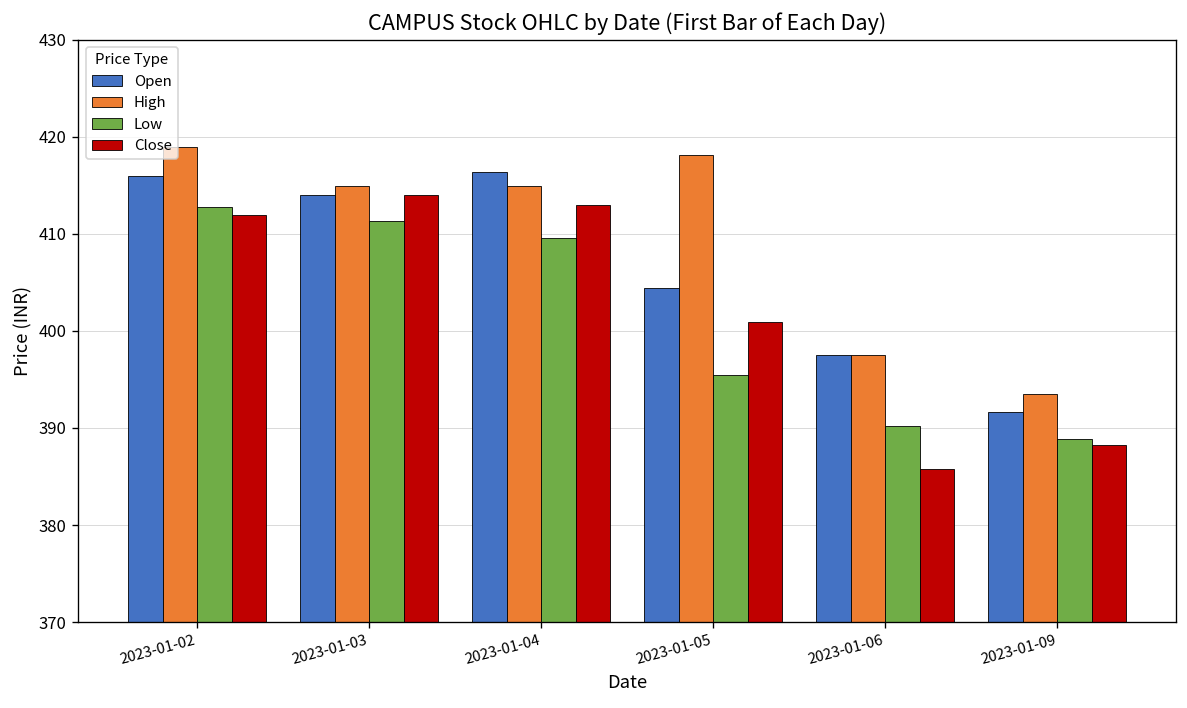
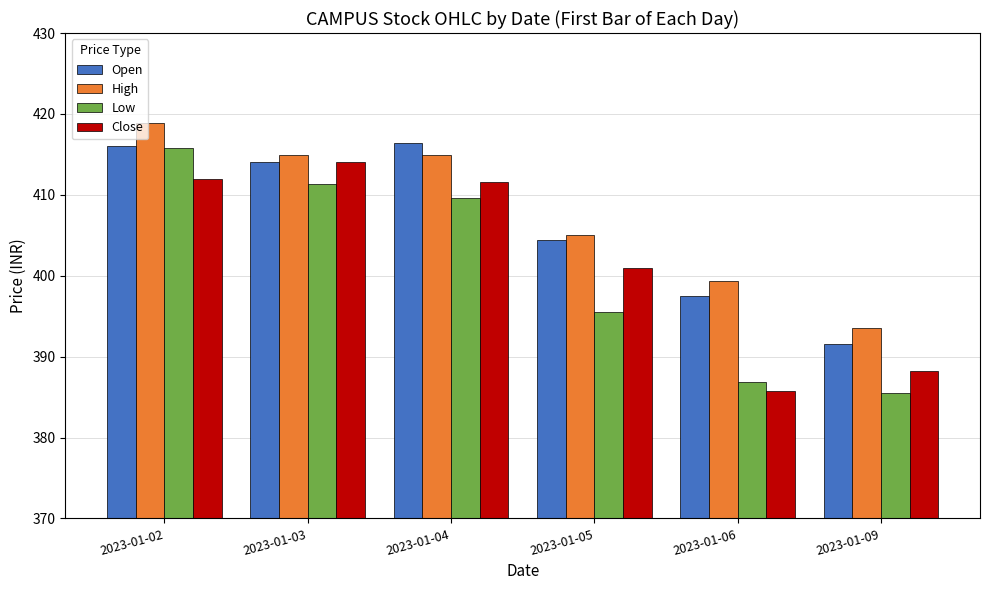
Low, 2023-01-02: 413 -> 416
Close, 2023-01-04: 413 -> 412
High, 2023-01-05: 418 -> 405
High, 2023-01-06: 398 -> 399
Low, 2023-01-06: 390 -> 387
Low, 2023-01-09: 389 -> 386
